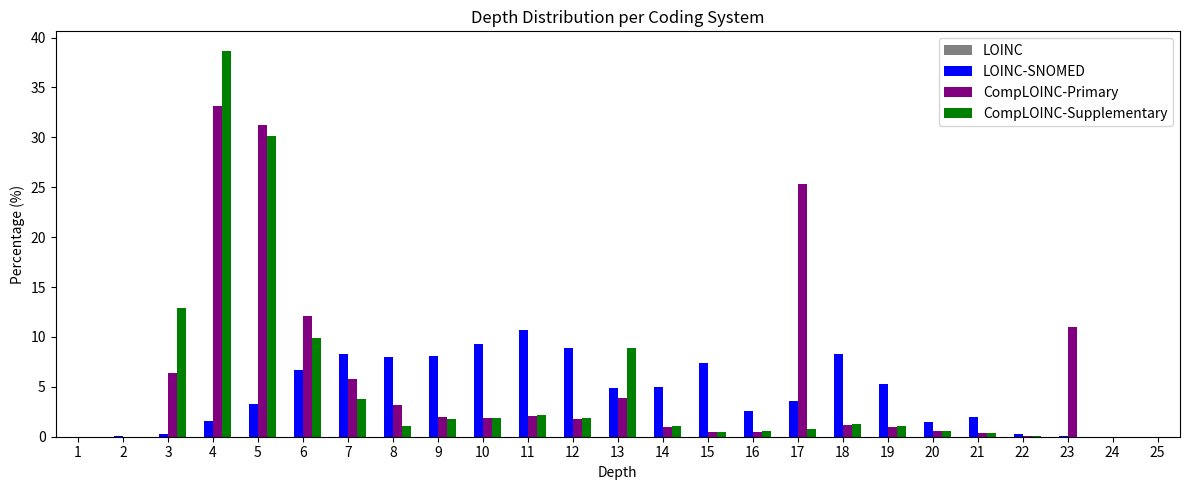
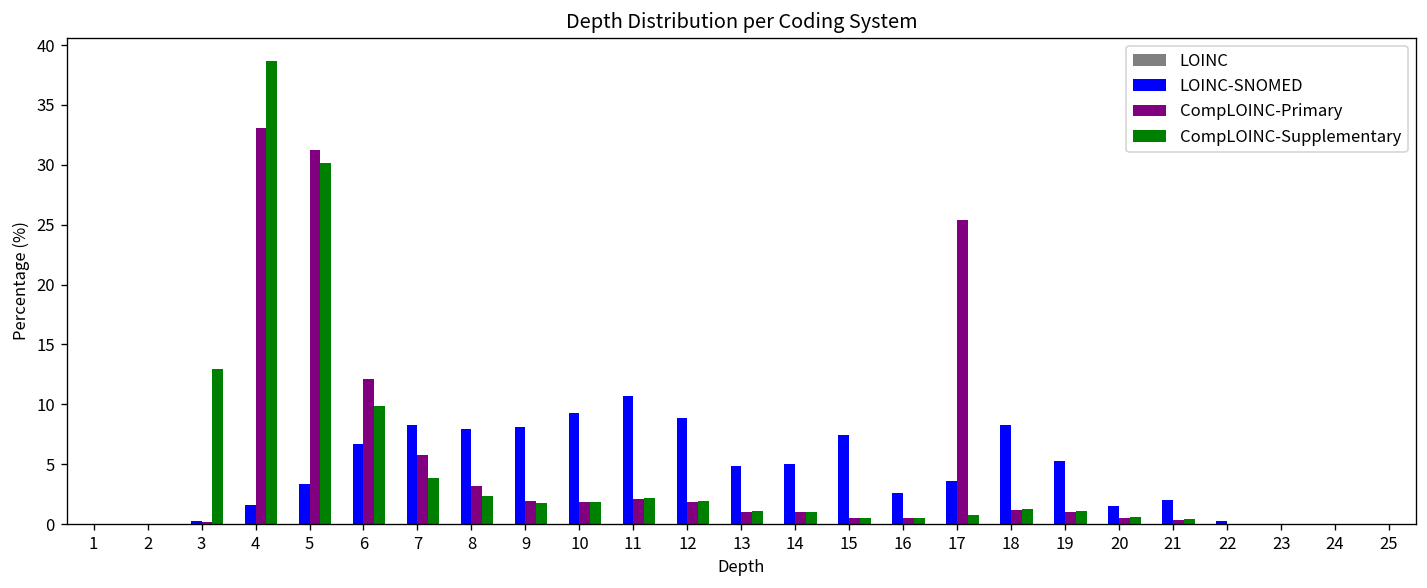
CompLOINC-Primary, 3: 6 -> 0
CompLOINC-Supplementary, 8: 1 -> 2
CompLOINC-Primary, 13: 4 -> 1
CompLOINC-Supplementary, 13: 9 -> 1
CompLOINC-Primary, 23: 11 -> 0
